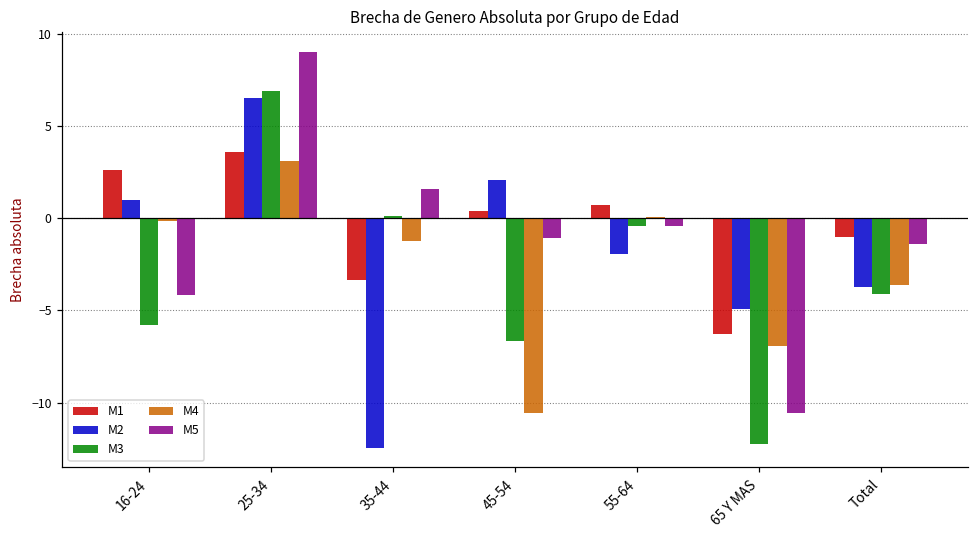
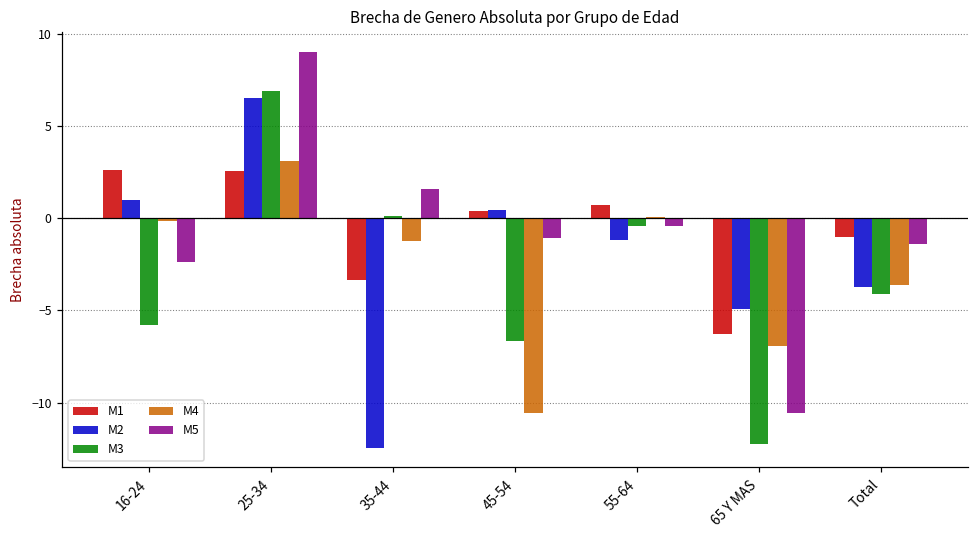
M5, 16-24: -4.2 -> -2.4
M1, 25-34: 3.6 -> 2.6
M2, 45-54: 2.0 -> 0.4
M2, 55-64: -1.9 -> -1.2
